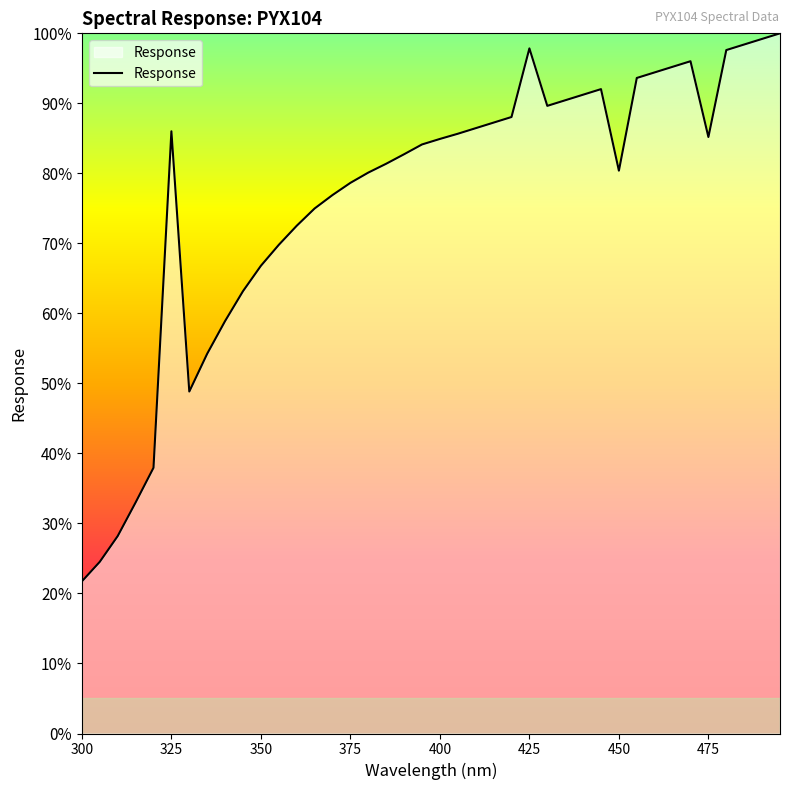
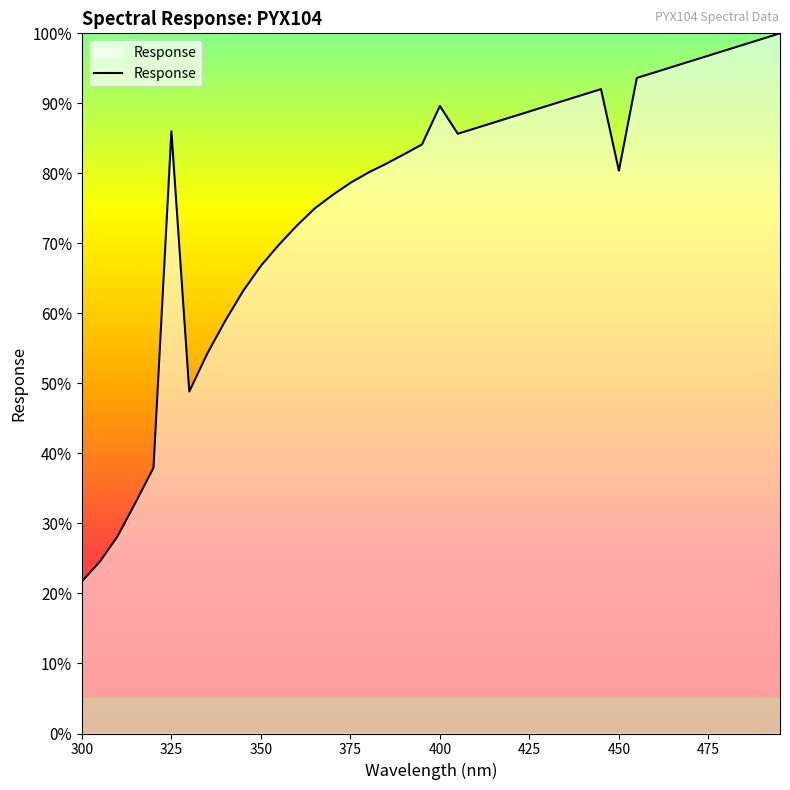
400: 85% -> 90%
425: 98% -> 89%
475: 85% -> 97%
